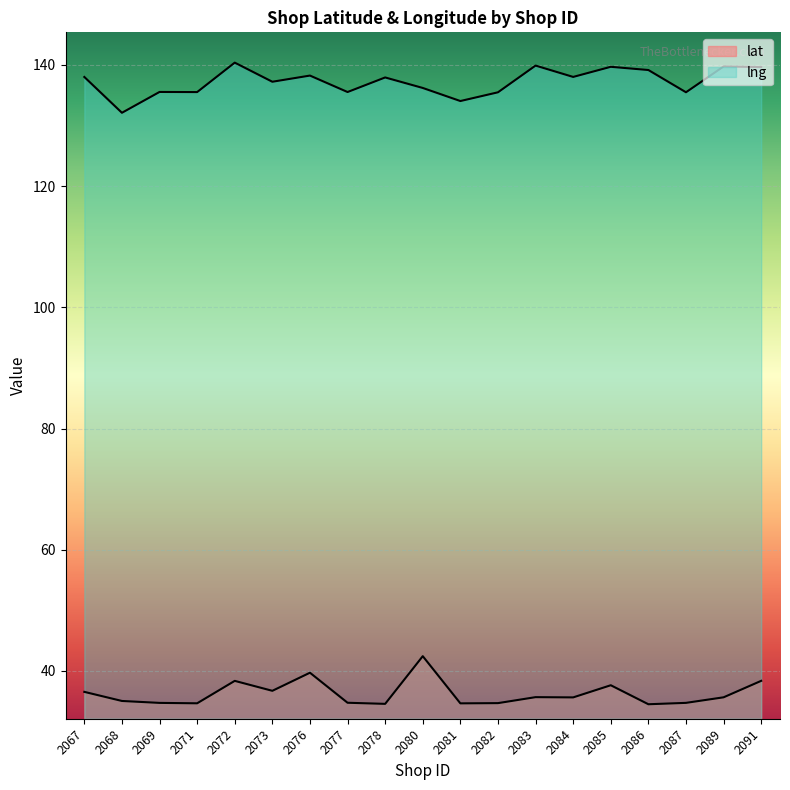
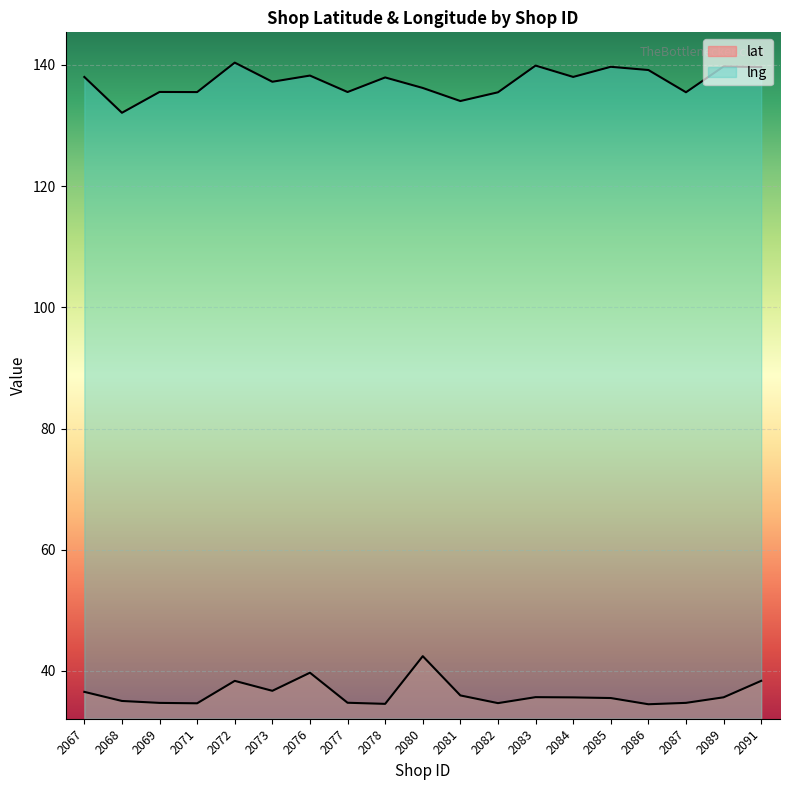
lat, 2081: 35 -> 36
lat, 2085: 38 -> 36
